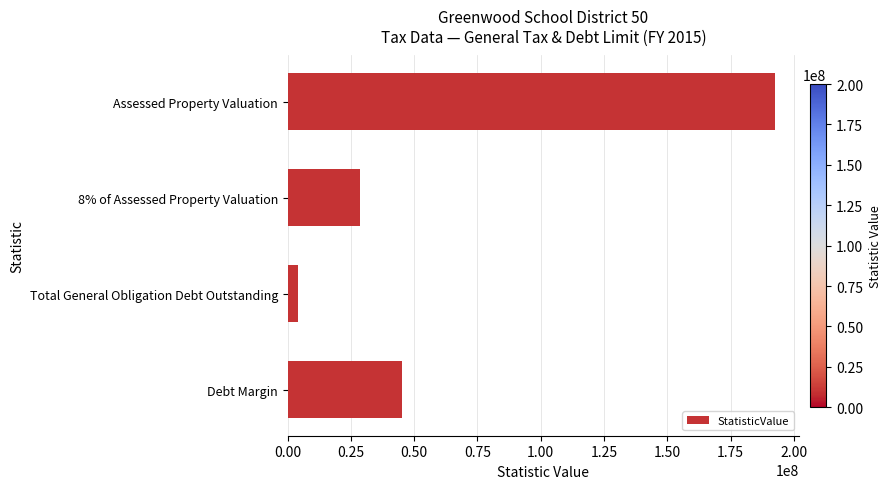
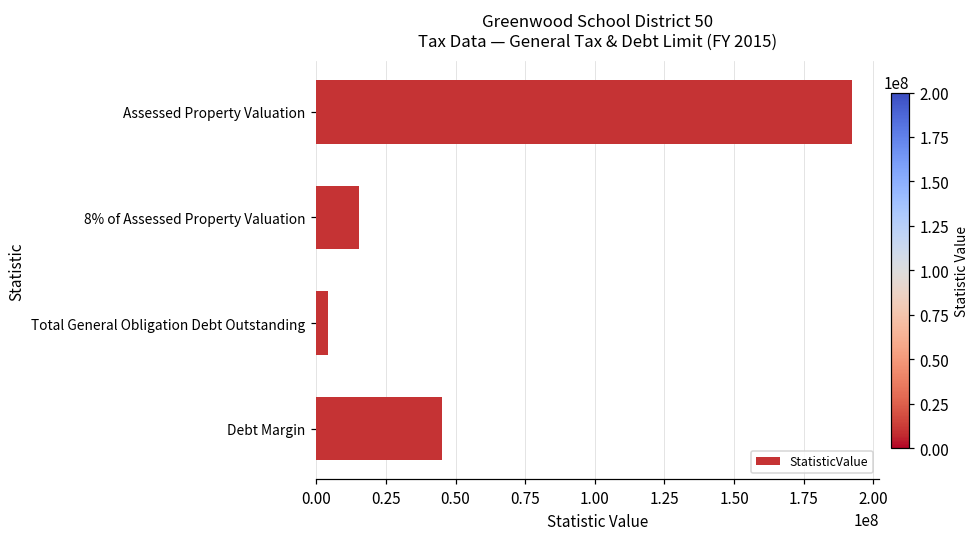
8% of Assessed Property Valuation: 29000000 -> 15000000
